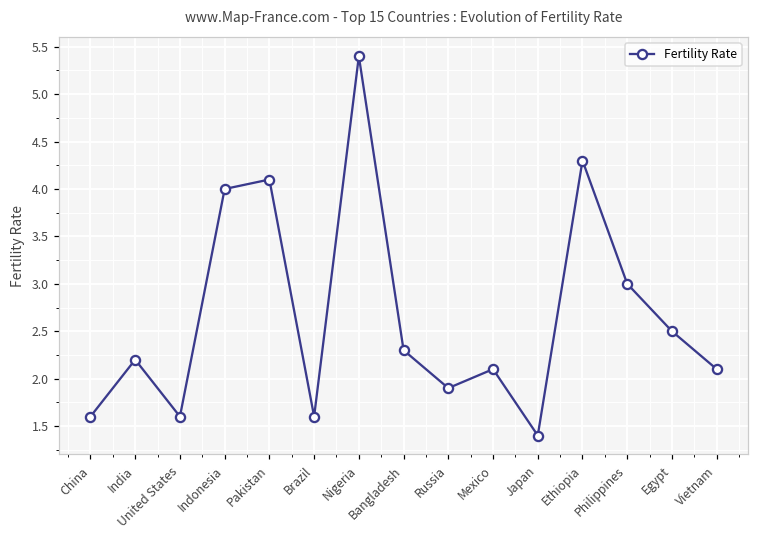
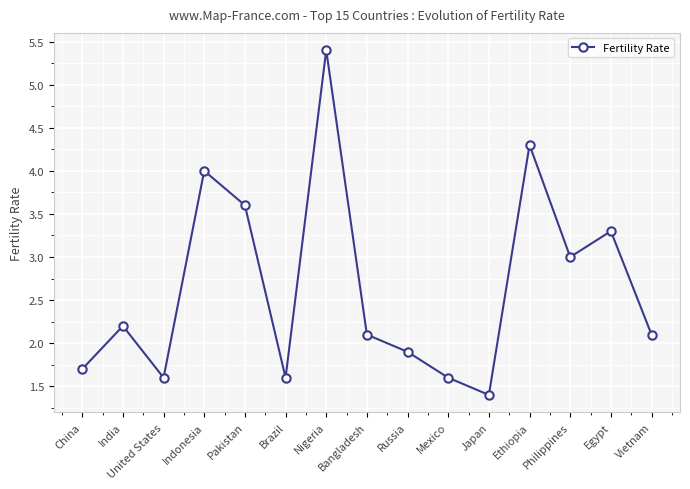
China: 1.6 -> 1.7
Pakistan: 4.1 -> 3.6
Bangladesh: 2.3 -> 2.1
Mexico: 2.1 -> 1.6
Egypt: 2.5 -> 3.3
